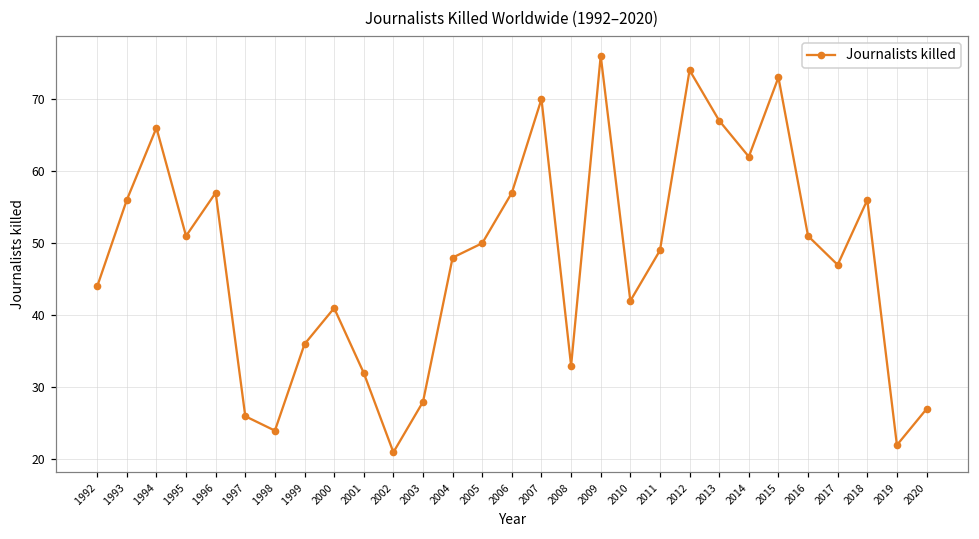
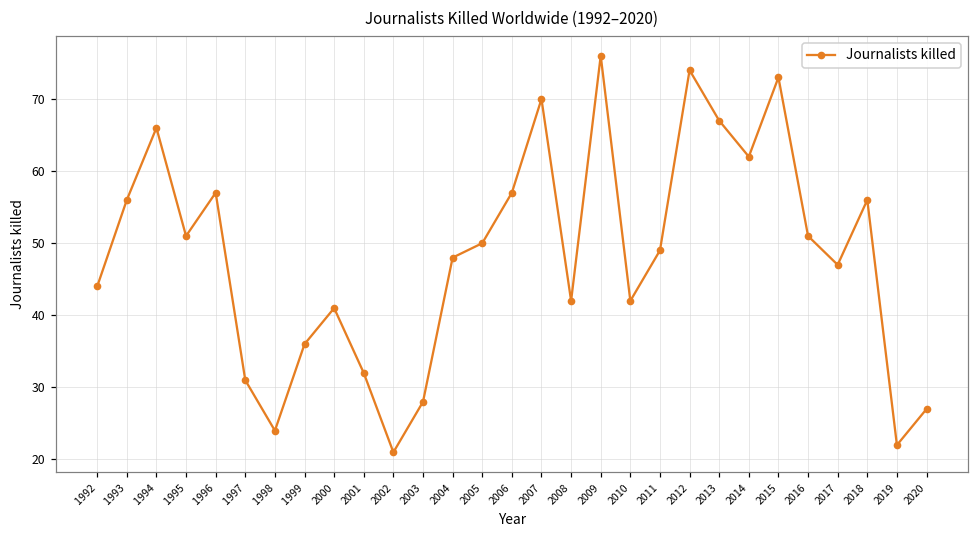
1997: 26 -> 31
2008: 33 -> 42
